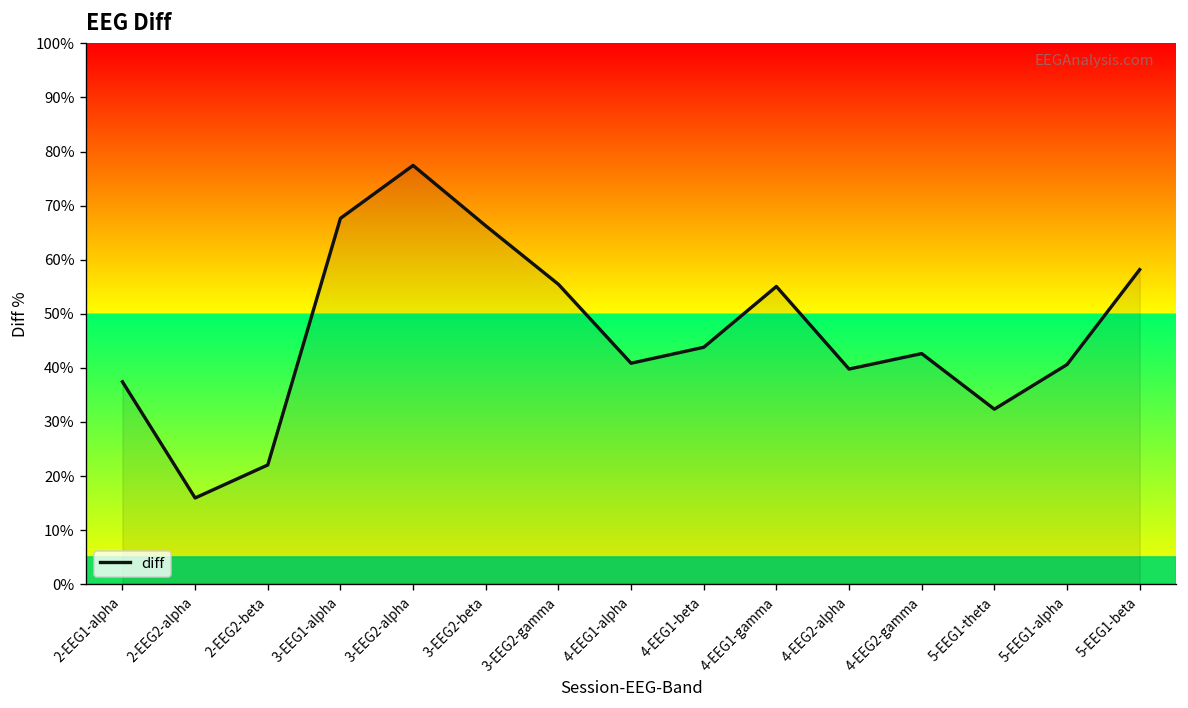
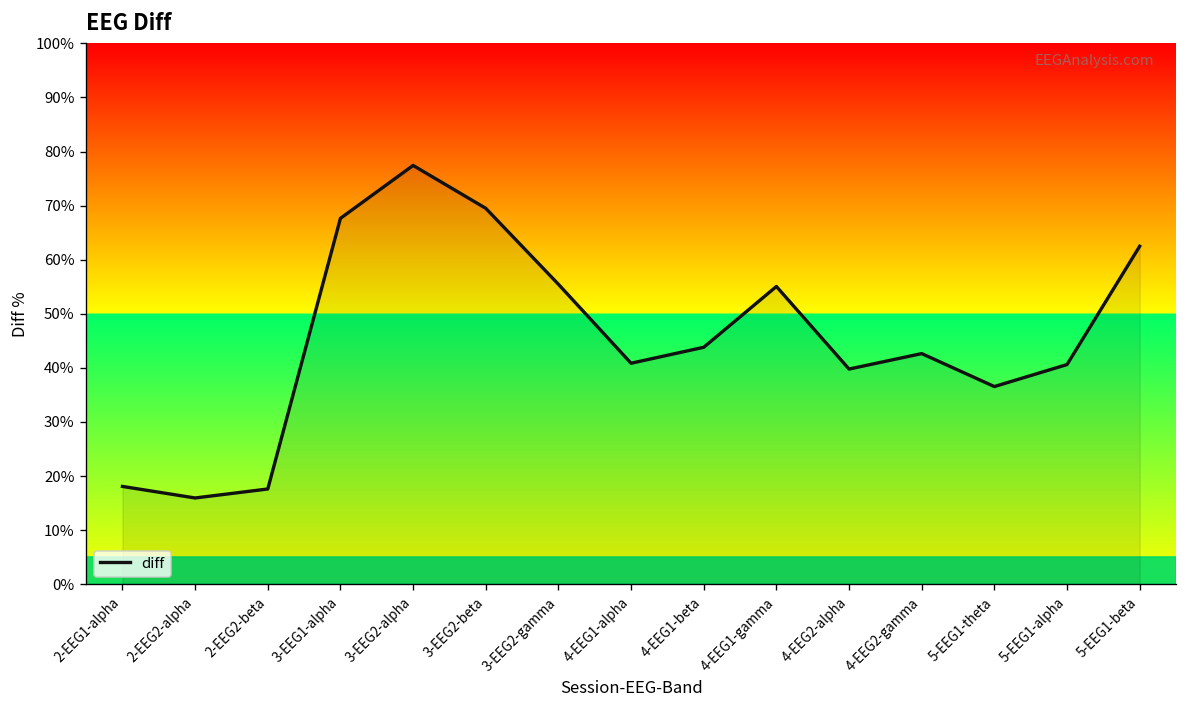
2-EEG1-alpha: 37% -> 18%
2-EEG2-beta: 22% -> 18%
3-EEG2-beta: 66% -> 69%
5-EEG1-theta: 32% -> 37%
5-EEG1-beta: 58% -> 62%
